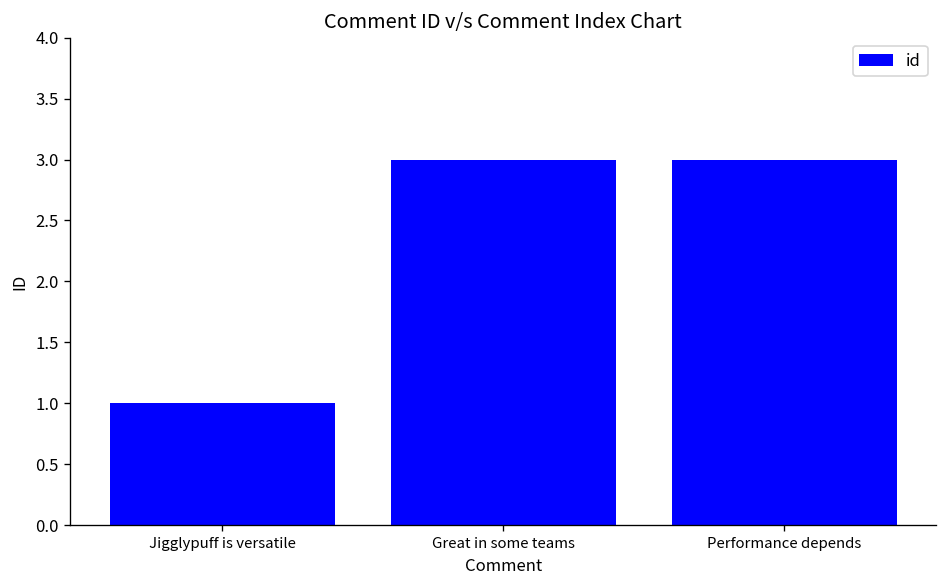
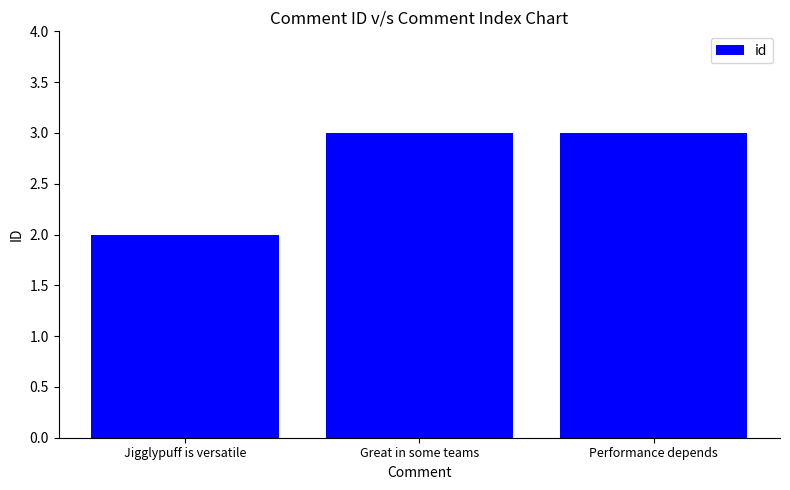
Jigglypuff is versatile: 1 -> 2
